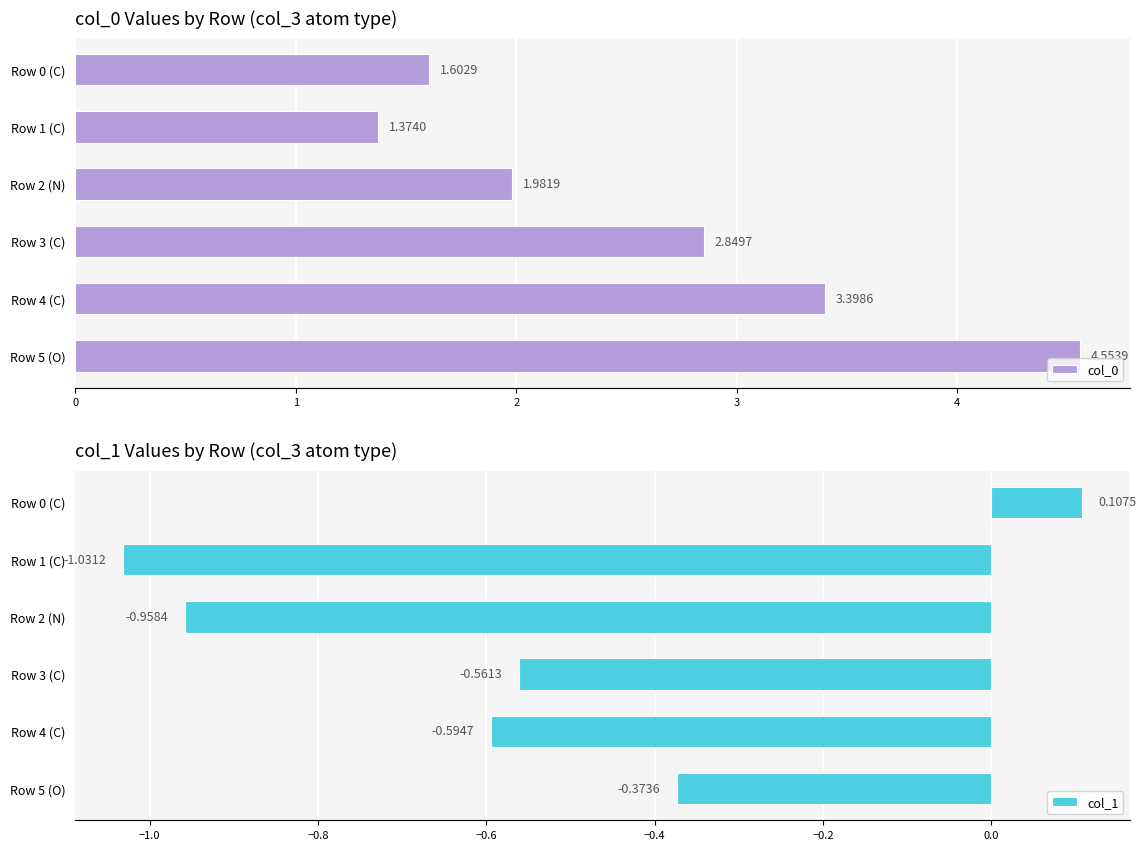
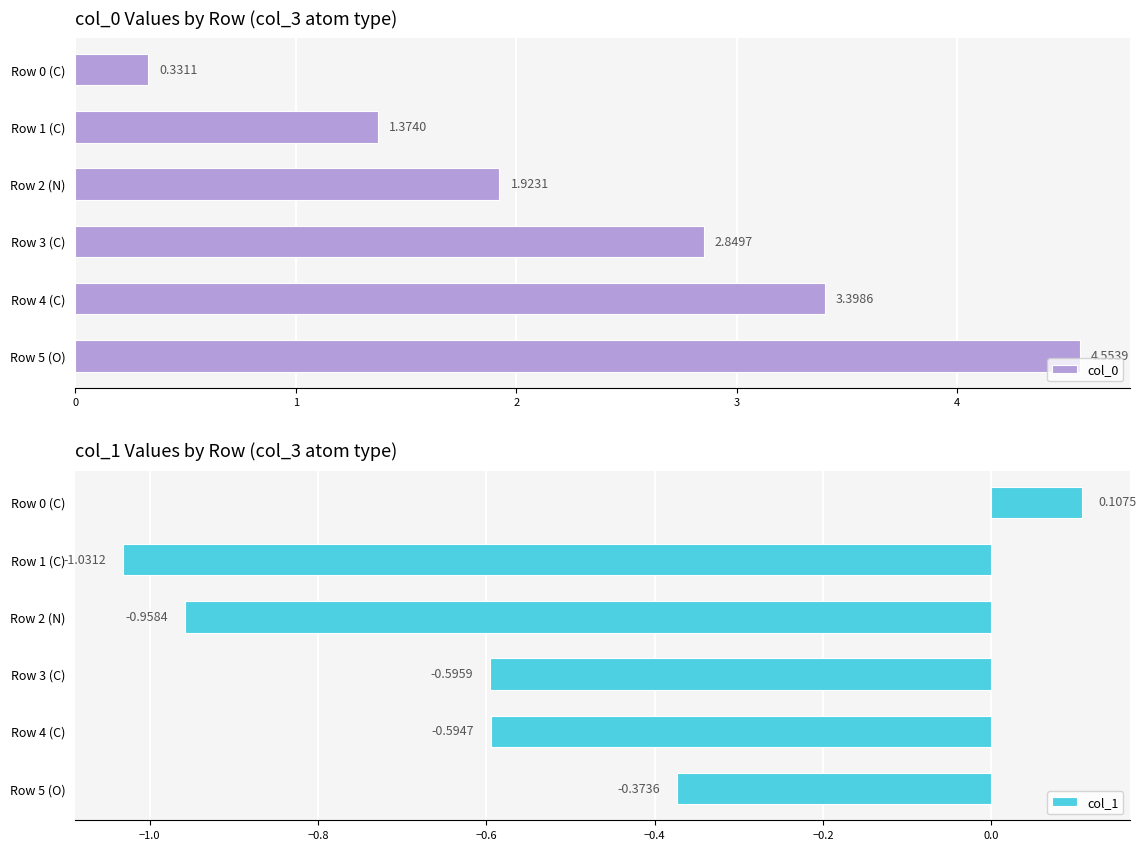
col_0 Values by Row (col_3 atom type), Row 0 (C): 1.6029 -> 0.3311
col_0 Values by Row (col_3 atom type), Row 2 (N): 1.9819 -> 1.9231
col_1 Values by Row (col_3 atom type), Row 3 (C): -0.5613 -> -0.5959
